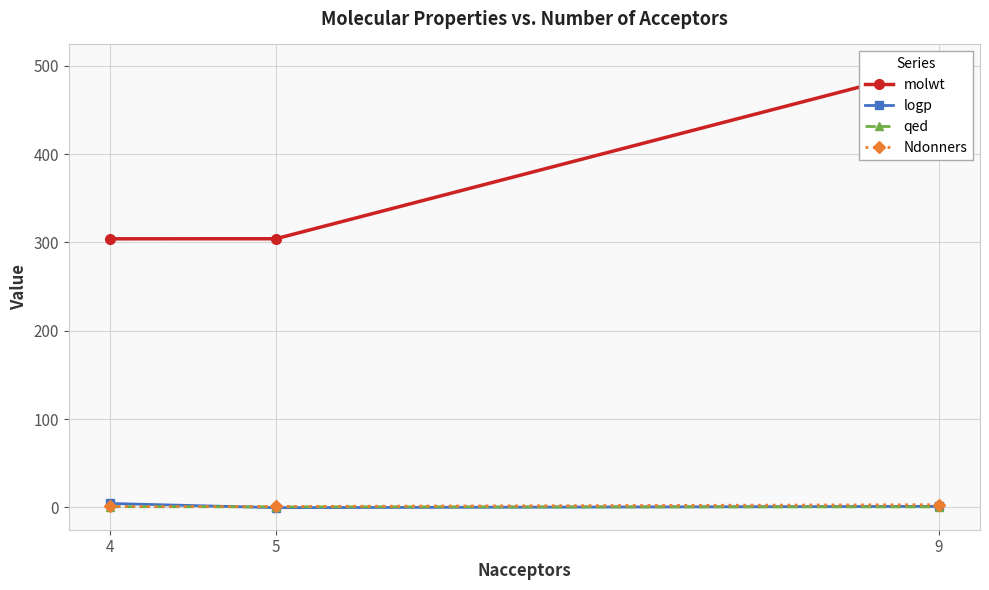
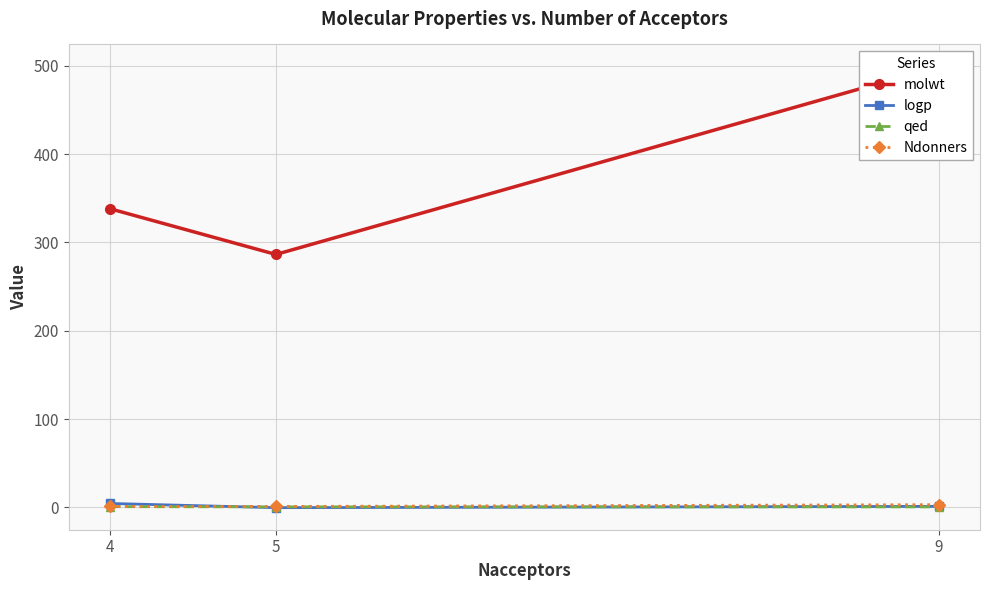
molwt, 4: 300 -> 340
molwt, 5: 300 -> 290
